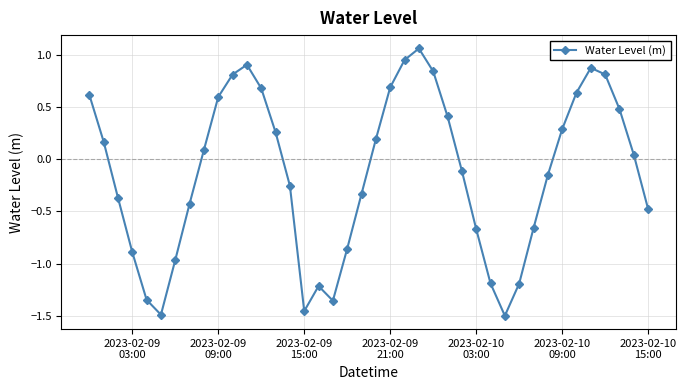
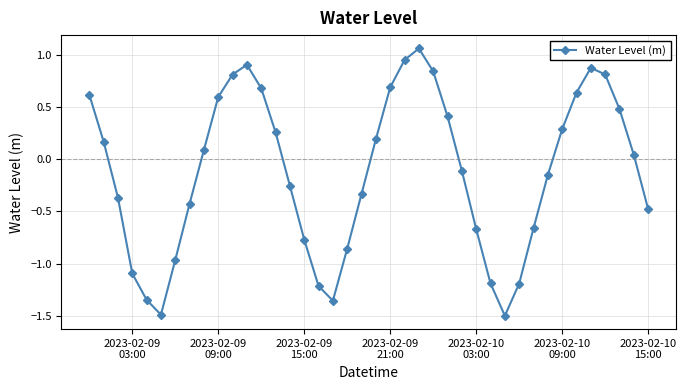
2023-02-09 03:00: -0.89 -> -1.10
2023-02-09 15:00: -1.46 -> -0.77
